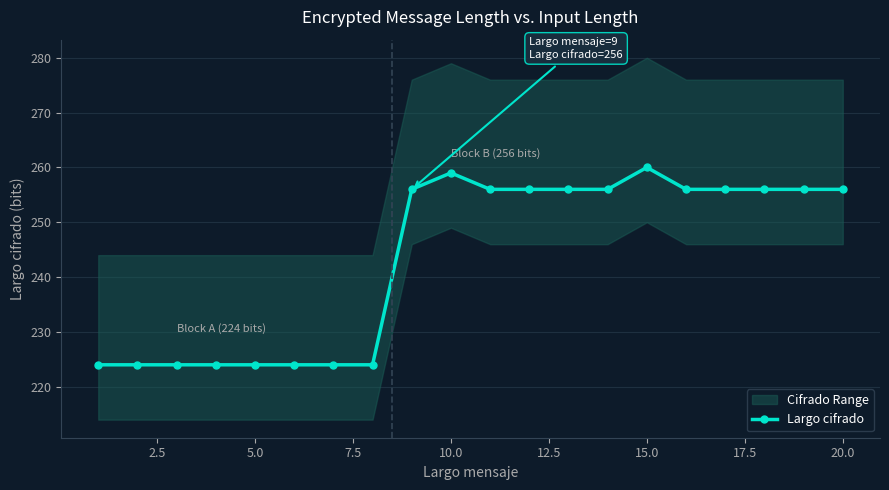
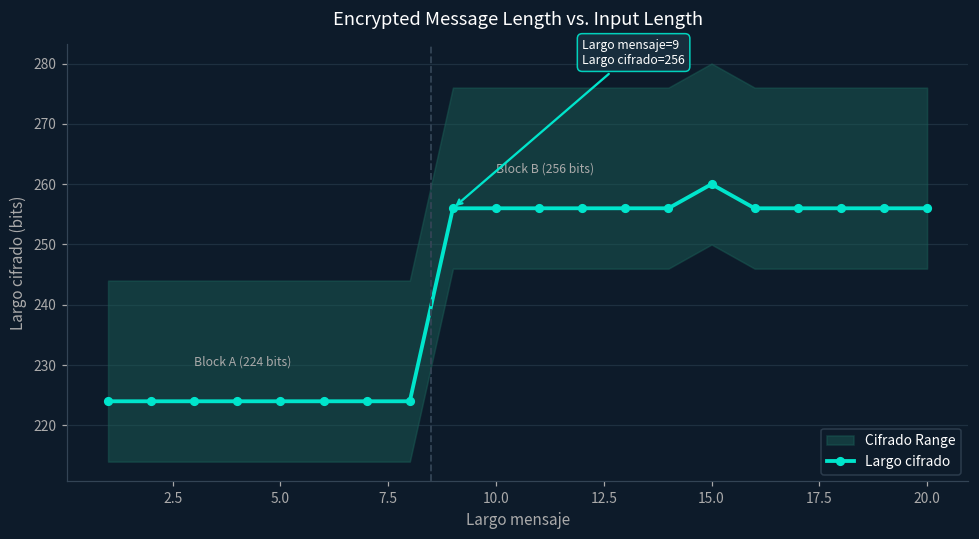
Largo cifrado, 10.0: 259 -> 256
